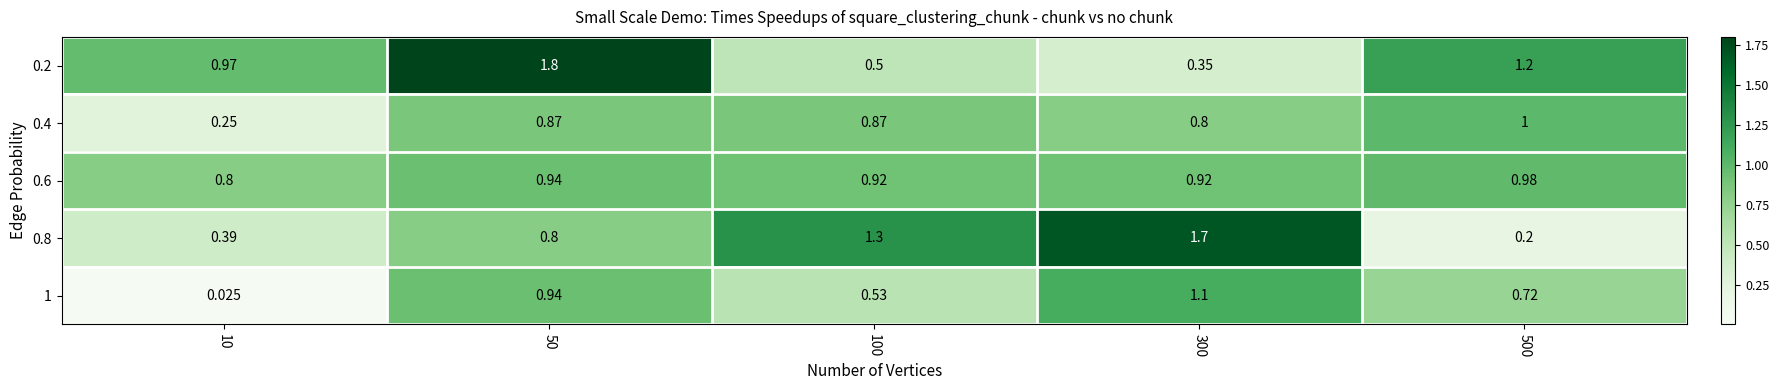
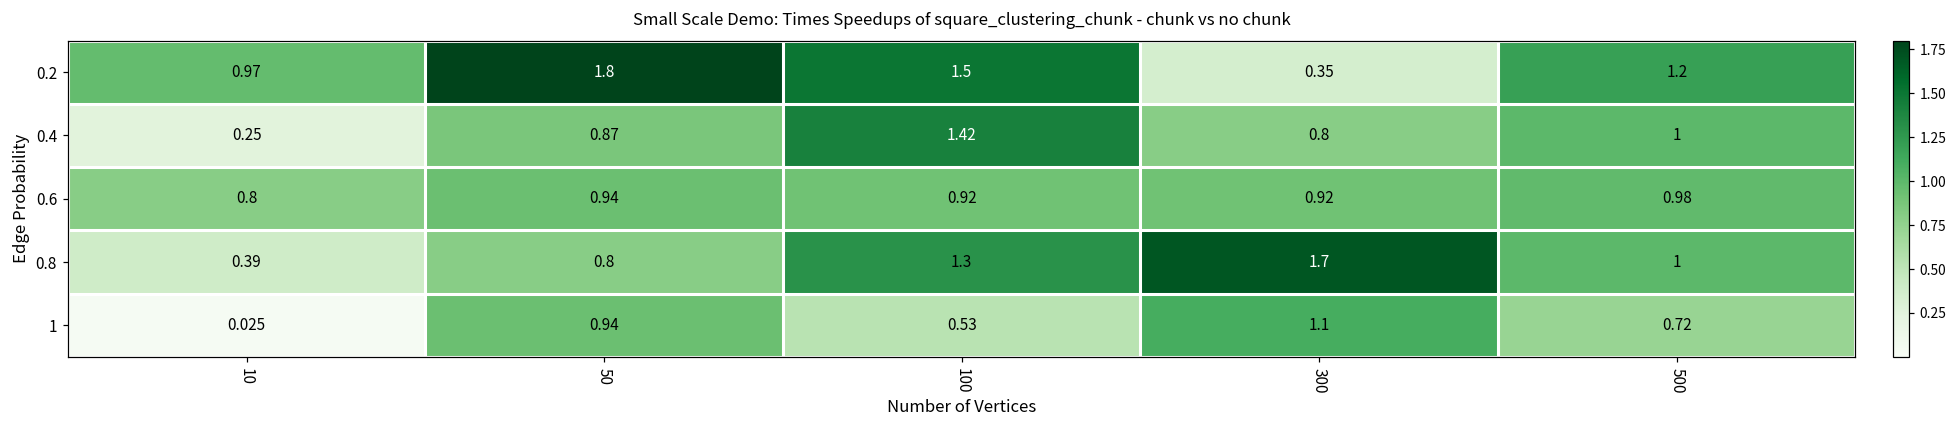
0.2, 100: 0.5 -> 1.5
0.4, 100: 0.87 -> 1.42
0.8, 500: 0.2 -> 1
